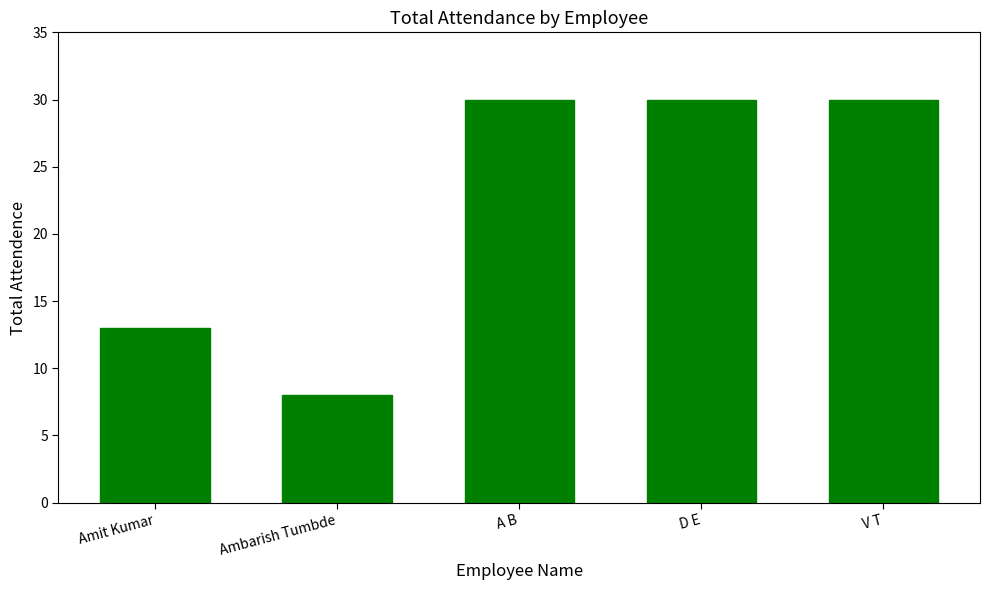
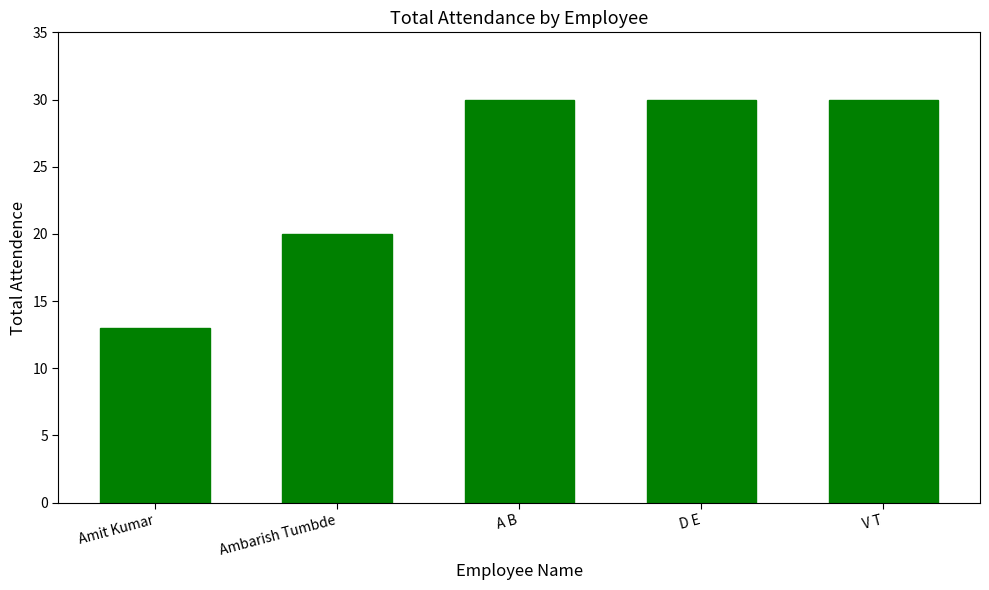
Ambarish Tumbde: 8 -> 20
